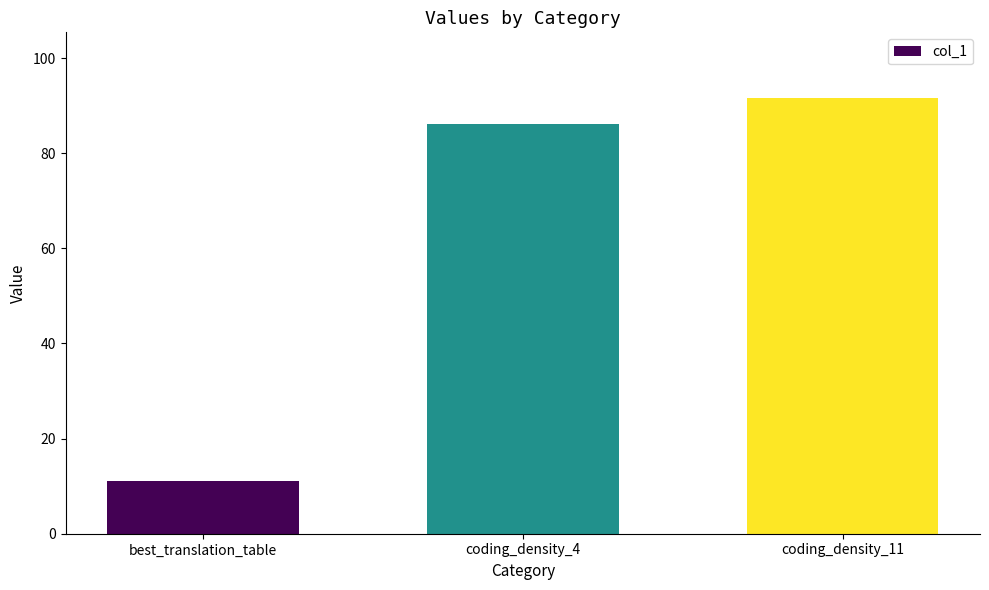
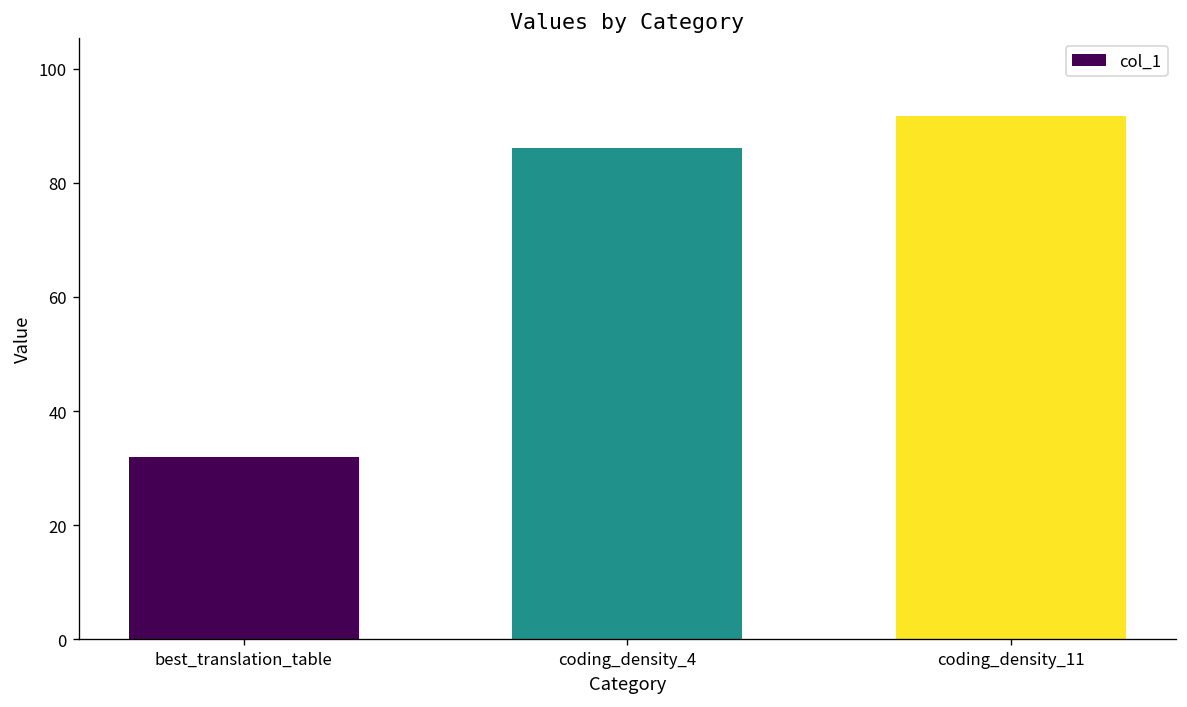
best_translation_table: 11 -> 32
